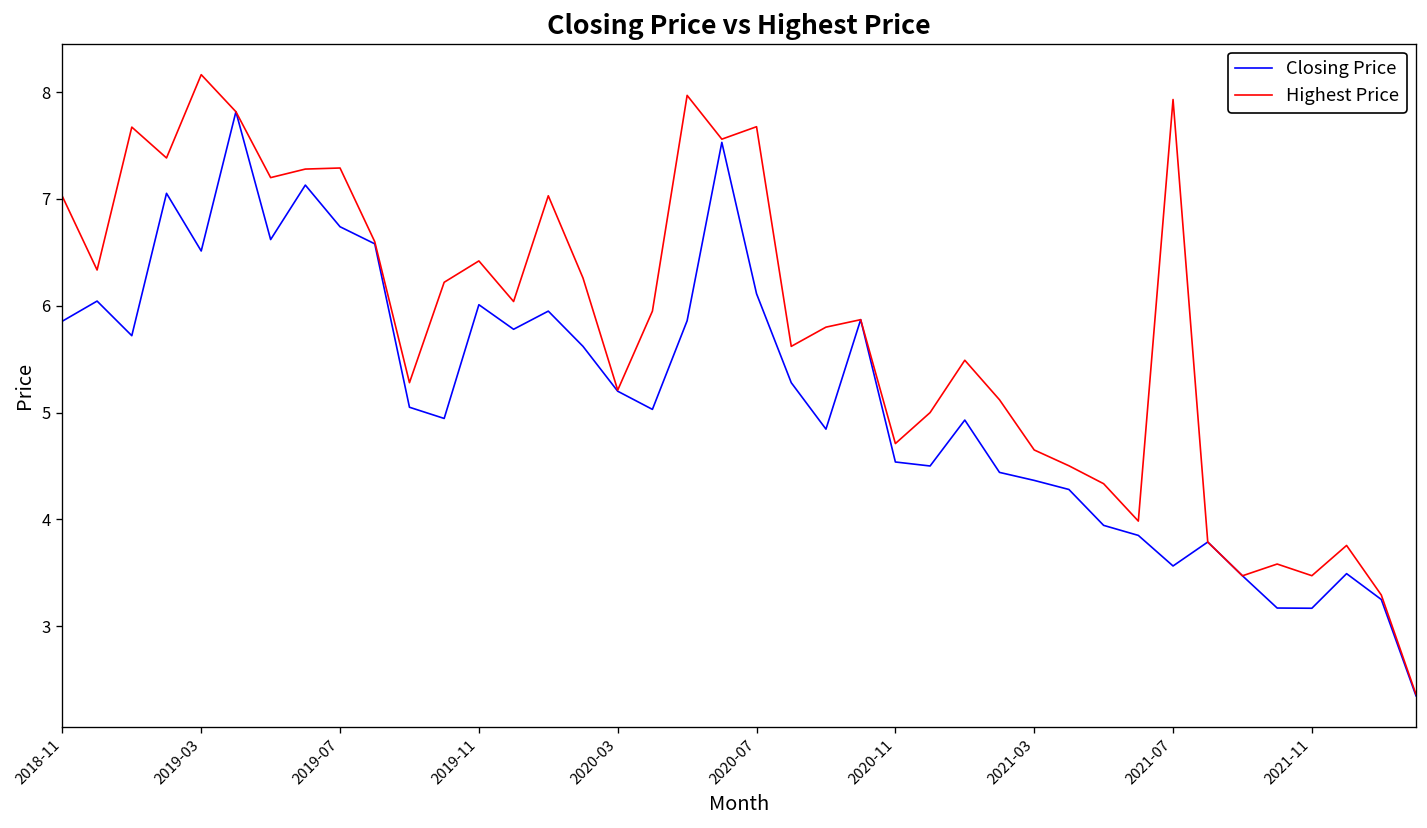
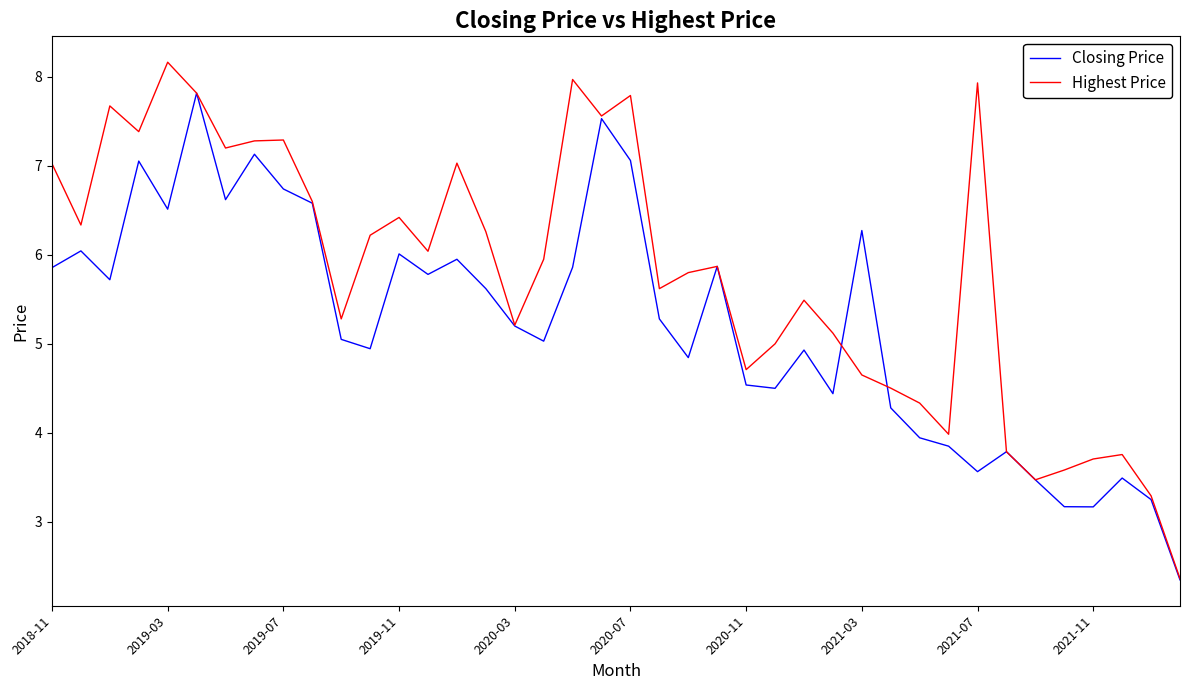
Closing Price, 2020-07: 6.1 -> 7.1
Highest Price, 2020-07: 7.7 -> 7.8
Closing Price, 2021-03: 4.4 -> 6.3
Highest Price, 2021-11: 3.5 -> 3.7
